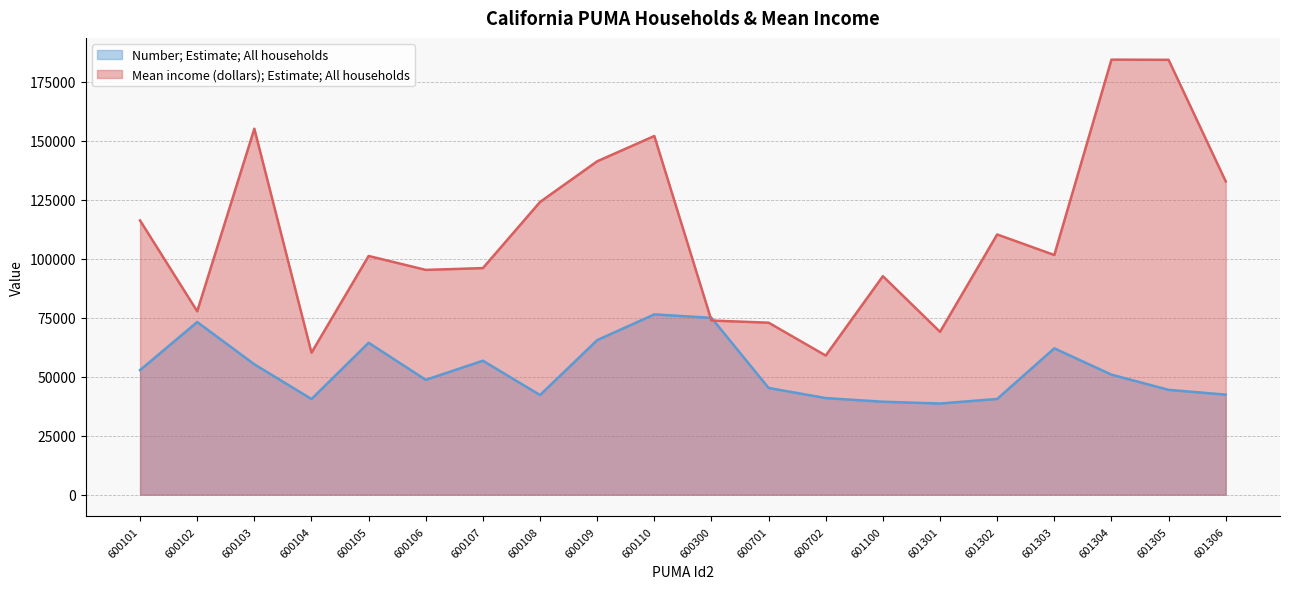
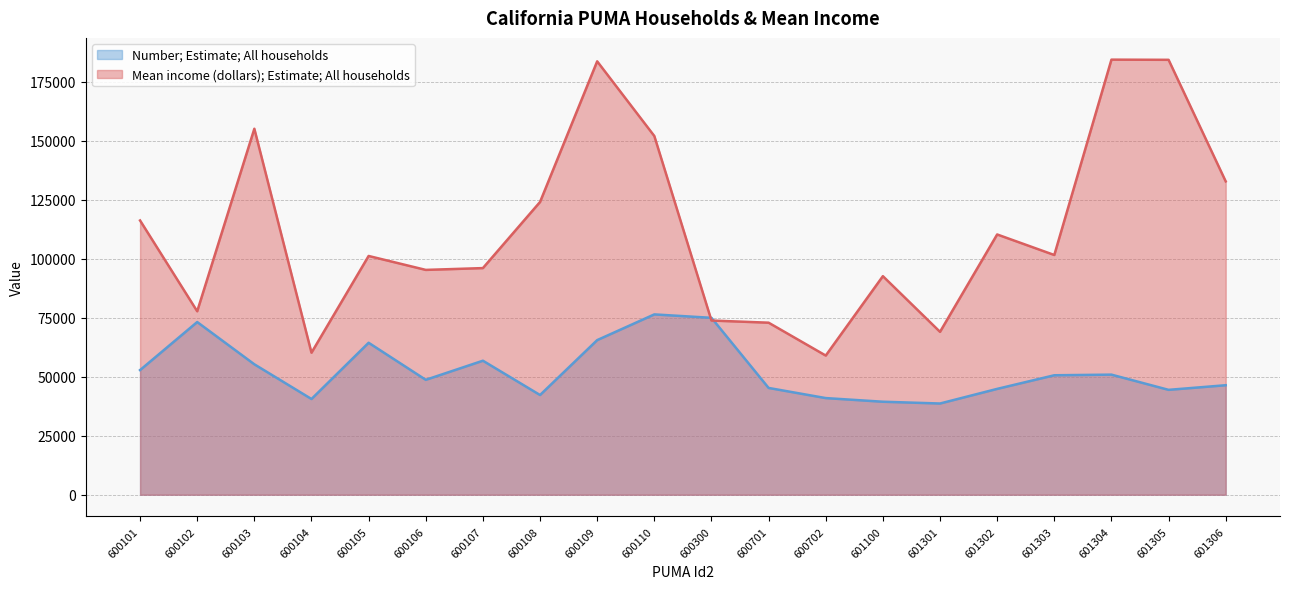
Mean income (dollars); Estimate; All households, 600109: 141000 -> 184000
Number; Estimate; All households, 601302: 41000 -> 45000
Number; Estimate; All households, 601303: 62000 -> 51000
Number; Estimate; All households, 601306: 42000 -> 46000
